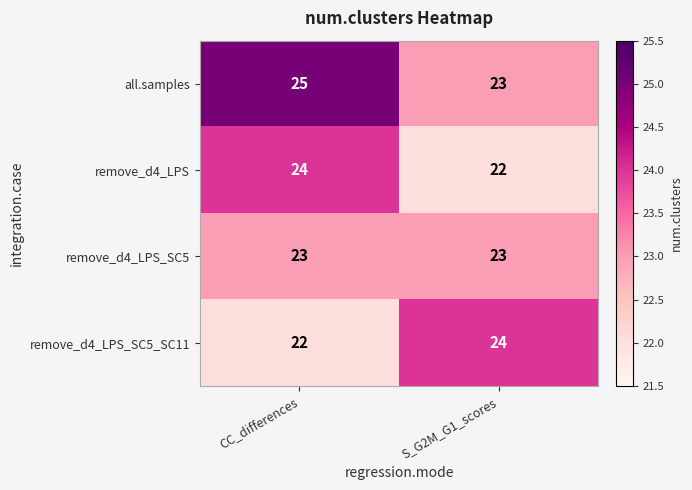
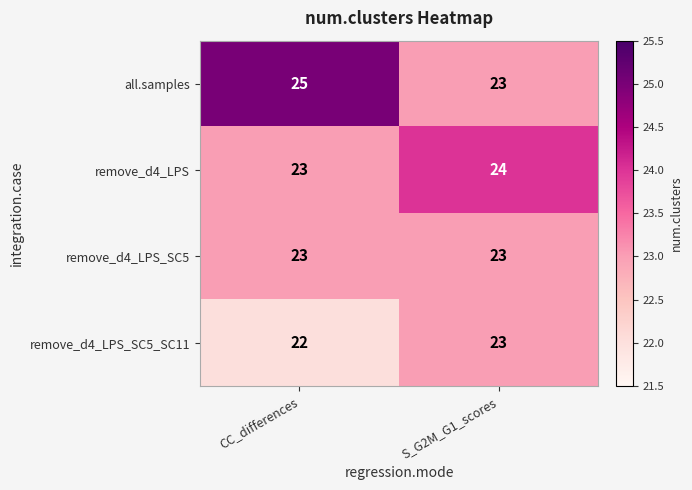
remove_d4_LPS, CC_differences: 24 -> 23
remove_d4_LPS, S_G2M_G1_scores: 22 -> 24
remove_d4_LPS_SC5_SC11, S_G2M_G1_scores: 24 -> 23
